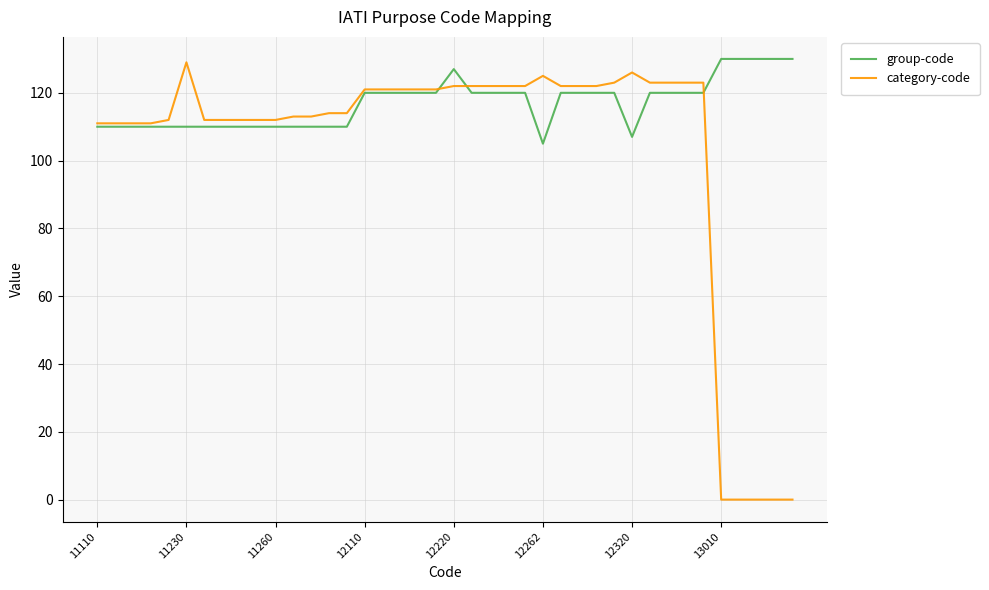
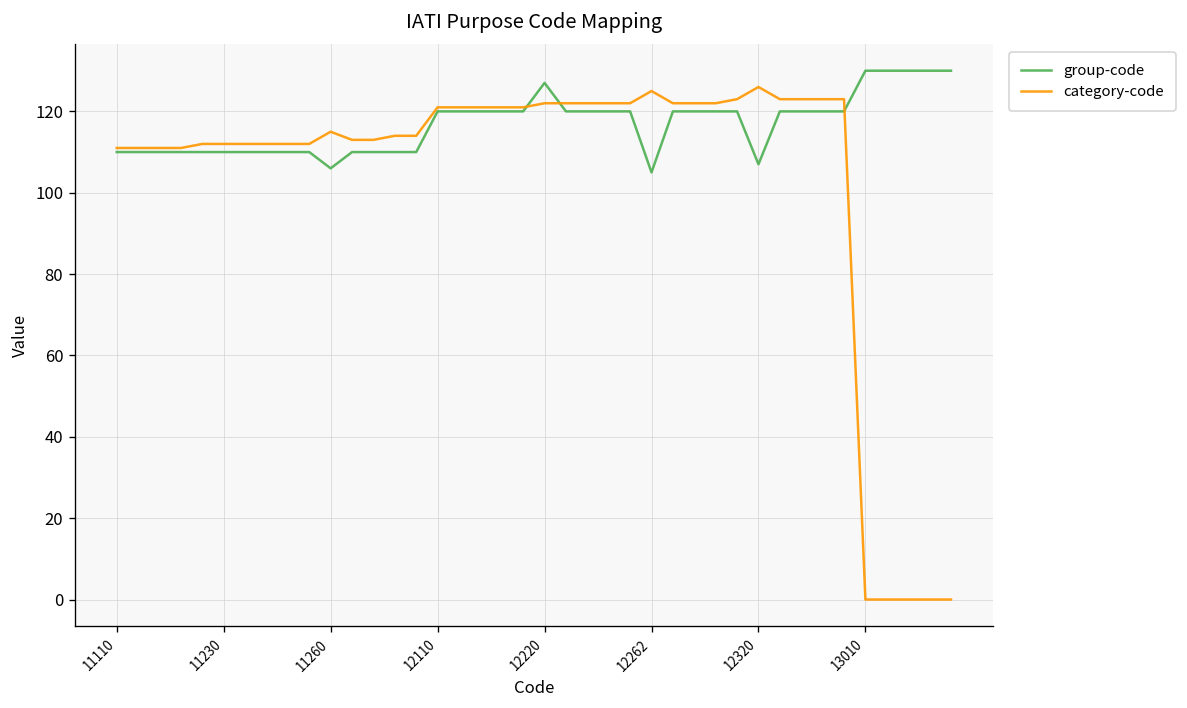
category-code, 11230: 129 -> 112
group-code, 11260: 110 -> 106
category-code, 11260: 112 -> 115
